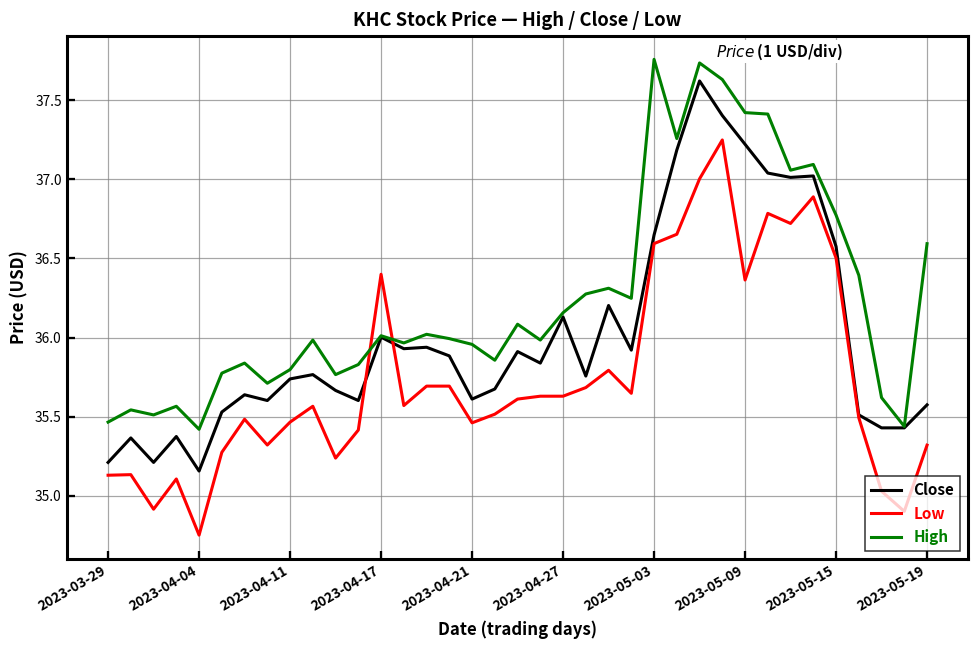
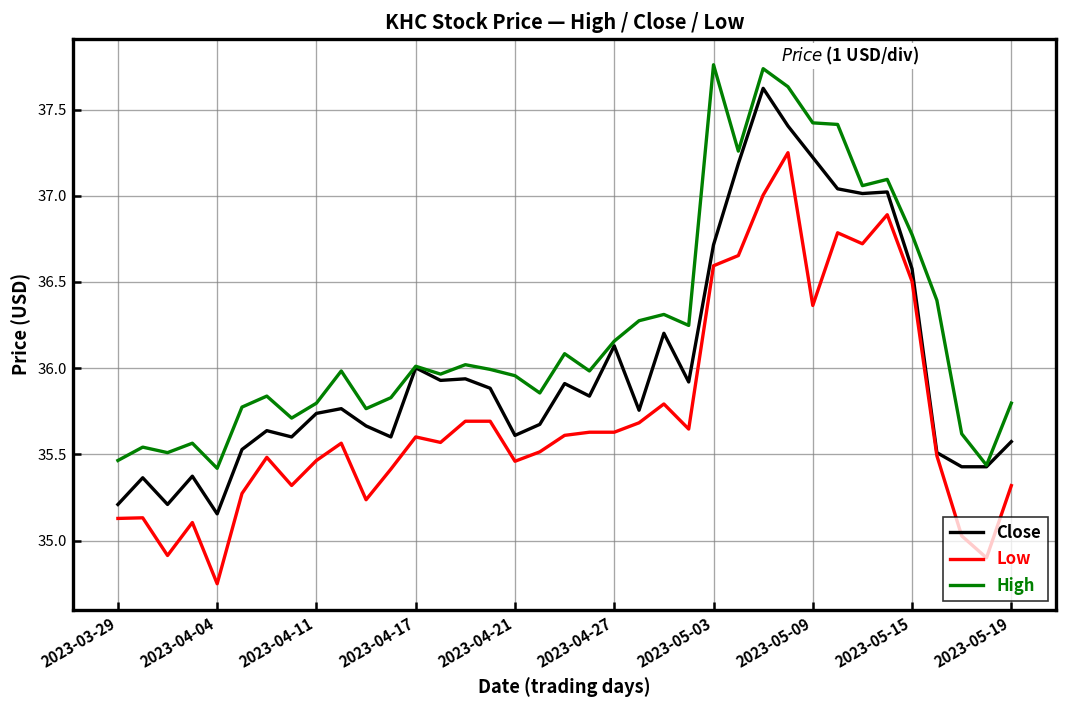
Low, 2023-04-17: 36.40 -> 35.60
Close, 2023-05-03: 36.65 -> 36.72
High, 2023-05-19: 36.59 -> 35.80
